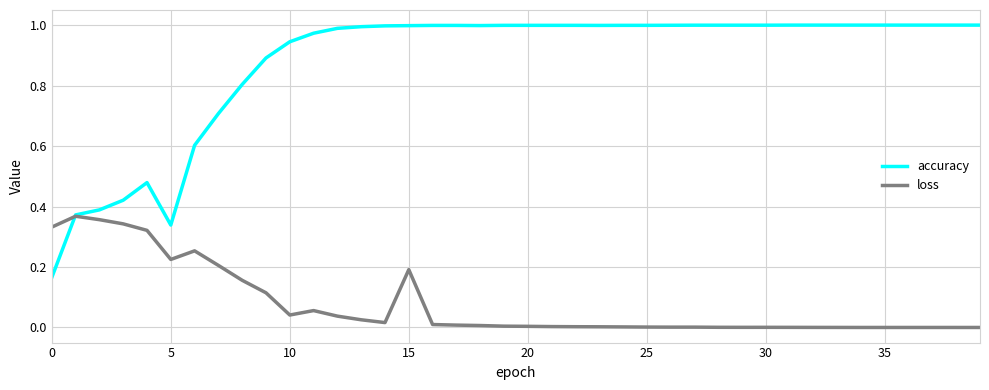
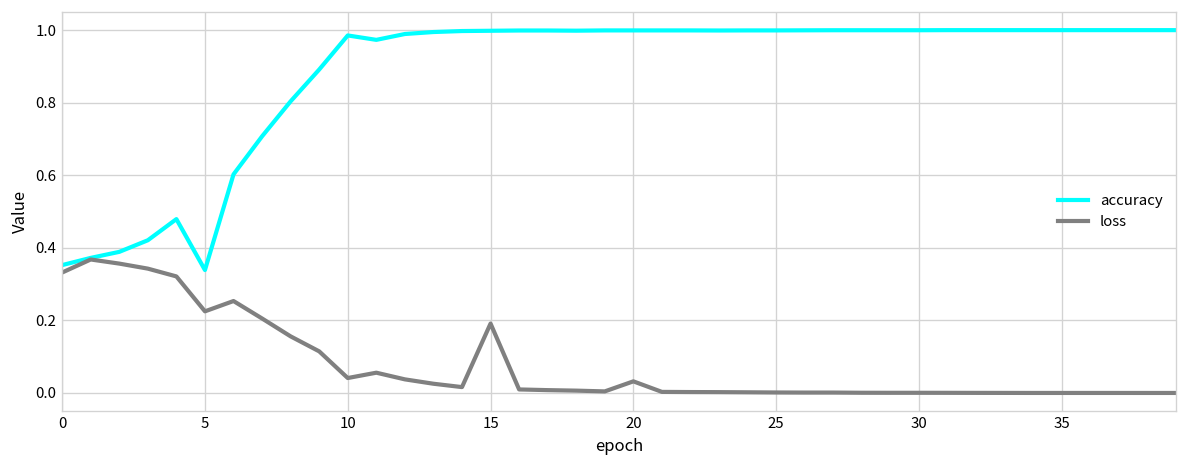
accuracy, 0: 0.17 -> 0.35
accuracy, 10: 0.94 -> 0.99
loss, 20: 0.00 -> 0.03
